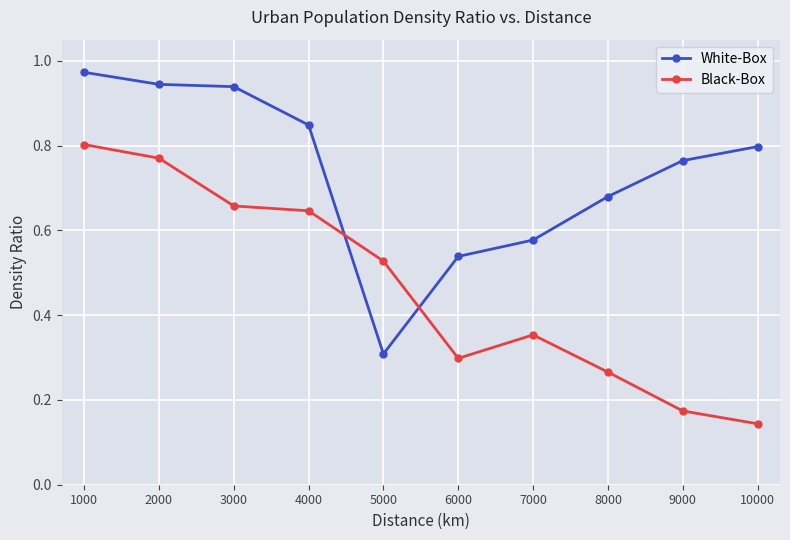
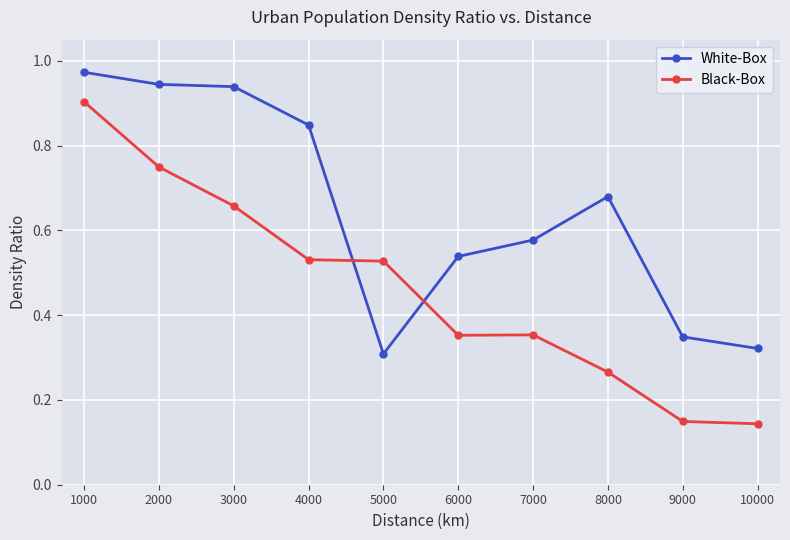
Black-Box, 1000: 0.80 -> 0.90
Black-Box, 2000: 0.77 -> 0.75
Black-Box, 4000: 0.65 -> 0.53
Black-Box, 6000: 0.30 -> 0.35
White-Box, 9000: 0.76 -> 0.35
Black-Box, 9000: 0.17 -> 0.15
White-Box, 10000: 0.80 -> 0.32
